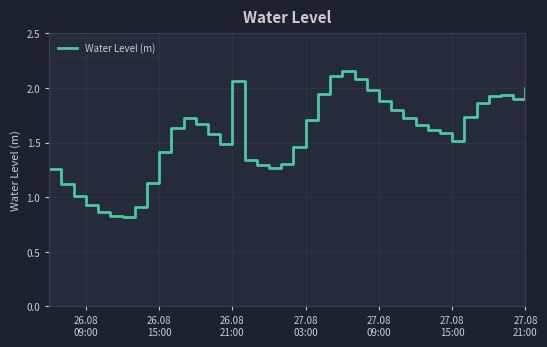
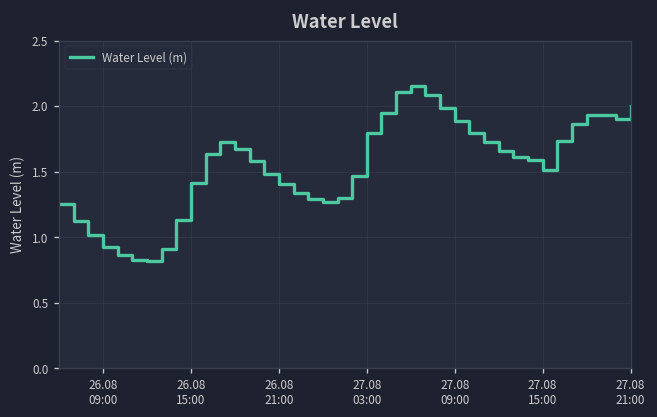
26.08 21:00: 2.06 -> 1.41
27.08 03:00: 1.71 -> 1.80
